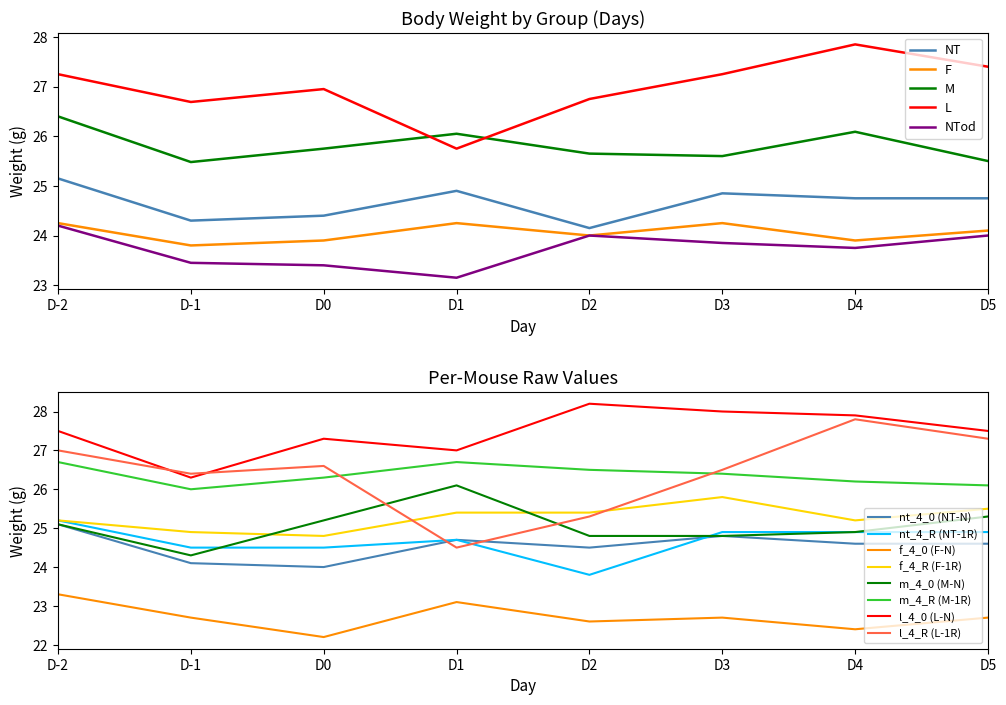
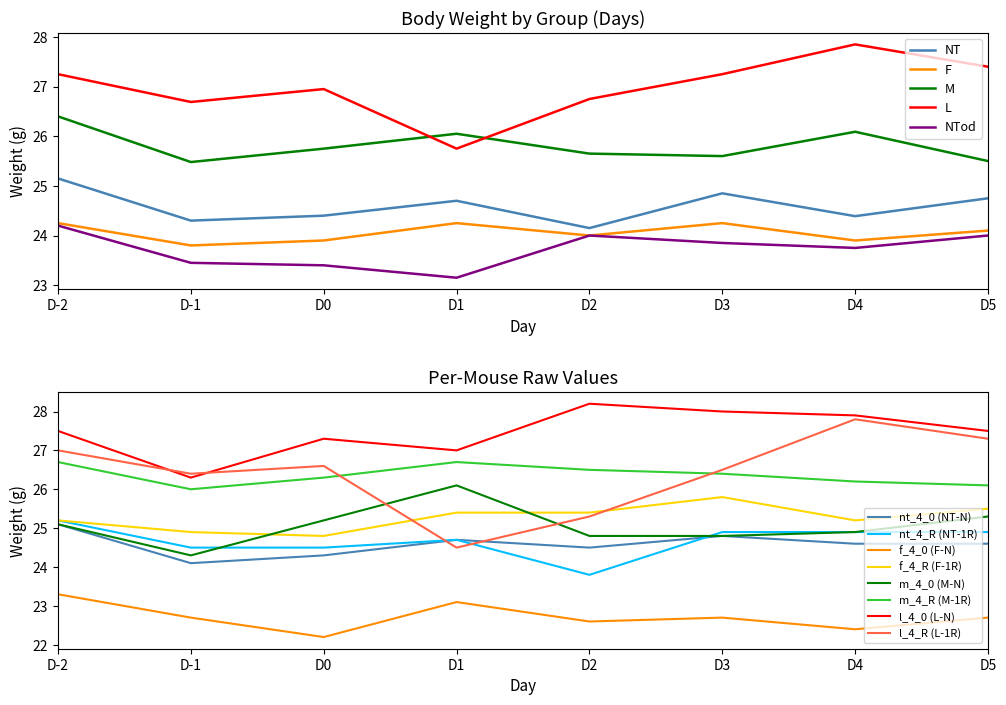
Body Weight by Group (Days), NT, D1: 24.9 -> 24.7
Body Weight by Group (Days), NT, D4: 24.8 -> 24.4
Per-Mouse Raw Values, nt_4_0 (NT-N), D0: 24.0 -> 24.3
